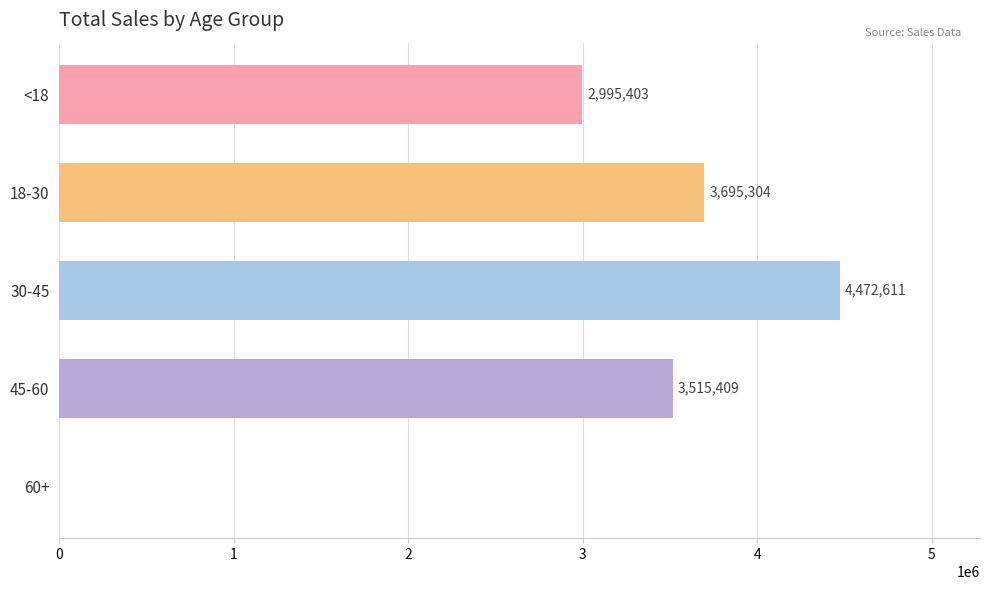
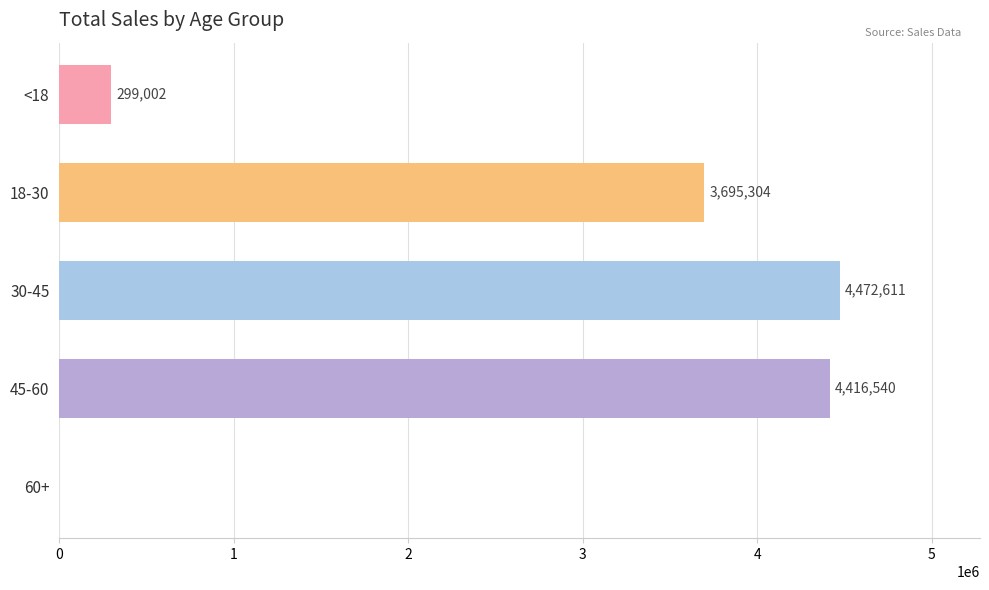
<18: 2,995,403 -> 299,002
45-60: 3,515,409 -> 4,416,540
